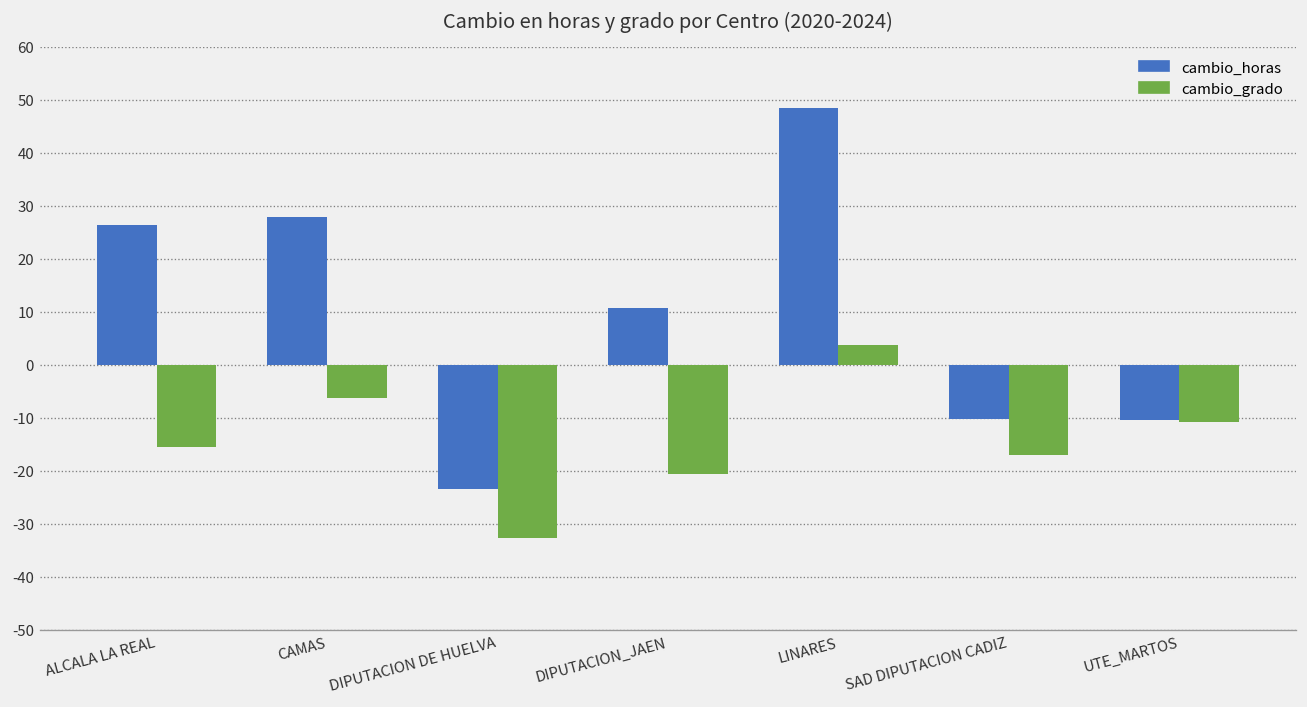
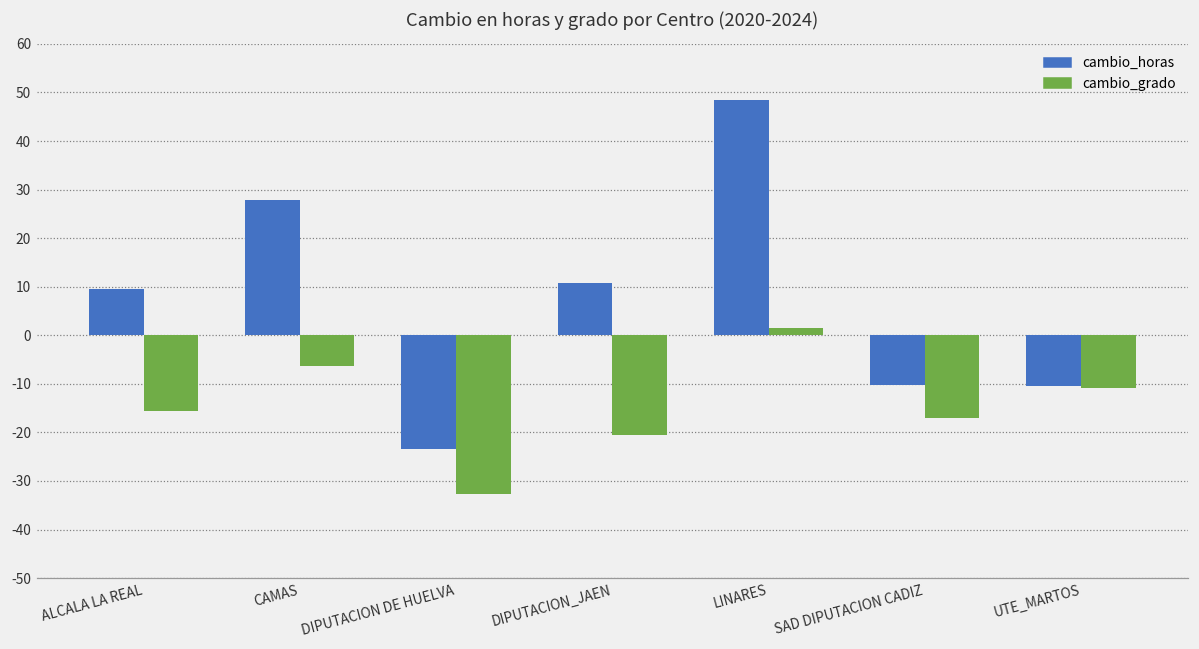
cambio_horas, ALCALA LA REAL: 26 -> 10
cambio_grado, LINARES: 4 -> 1
